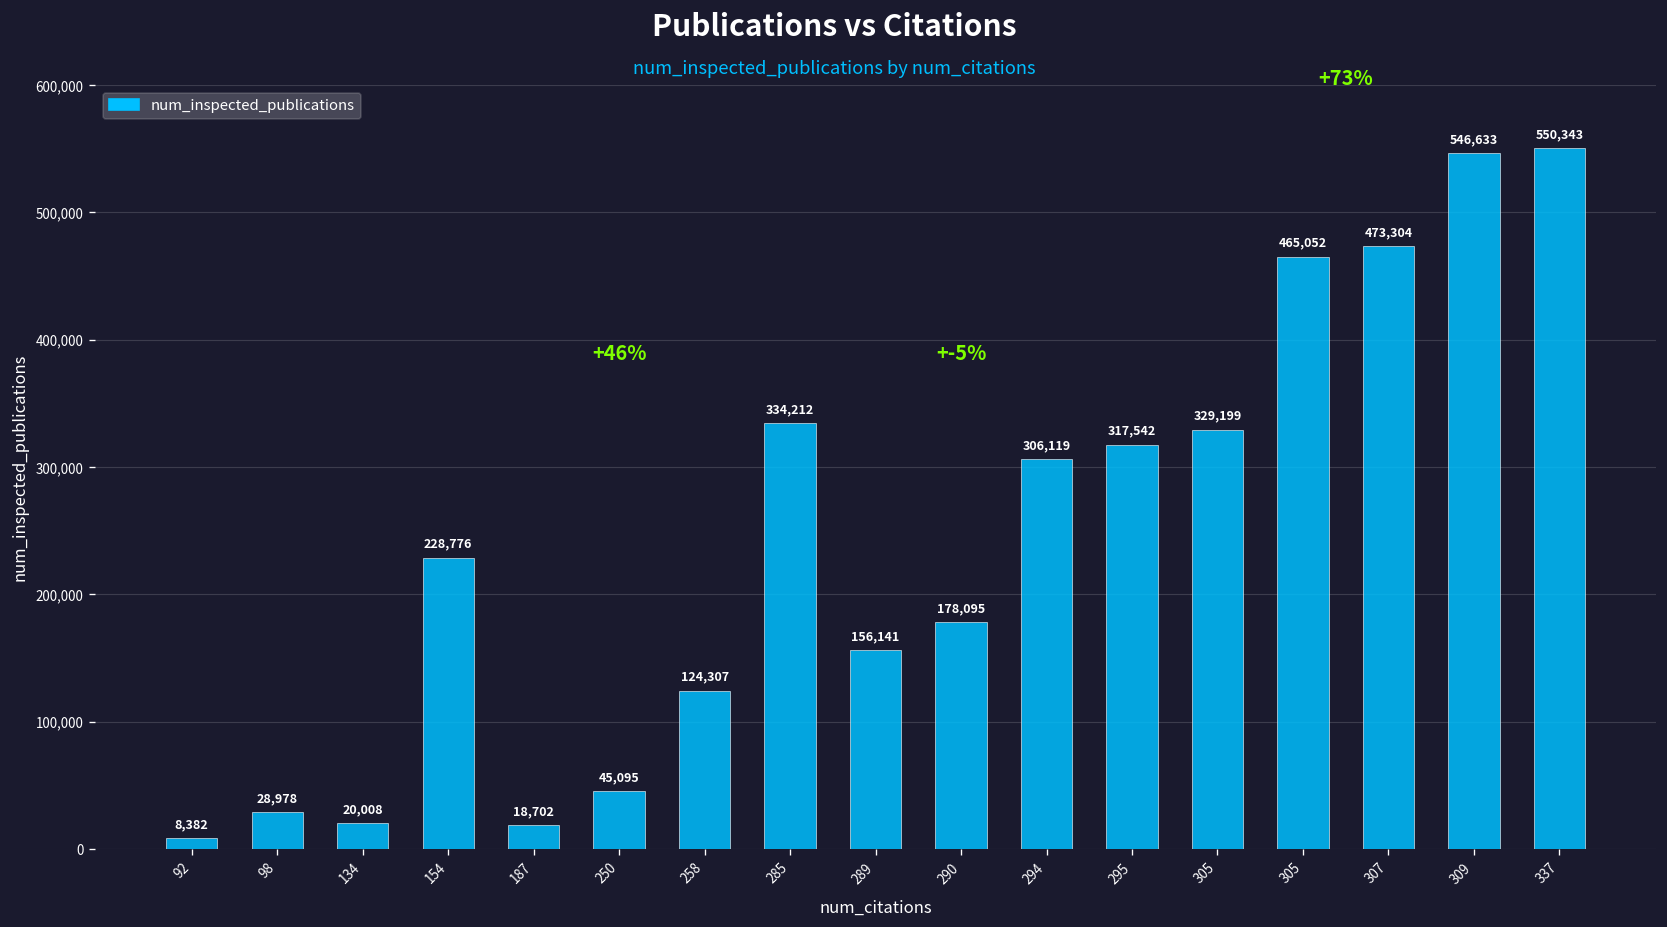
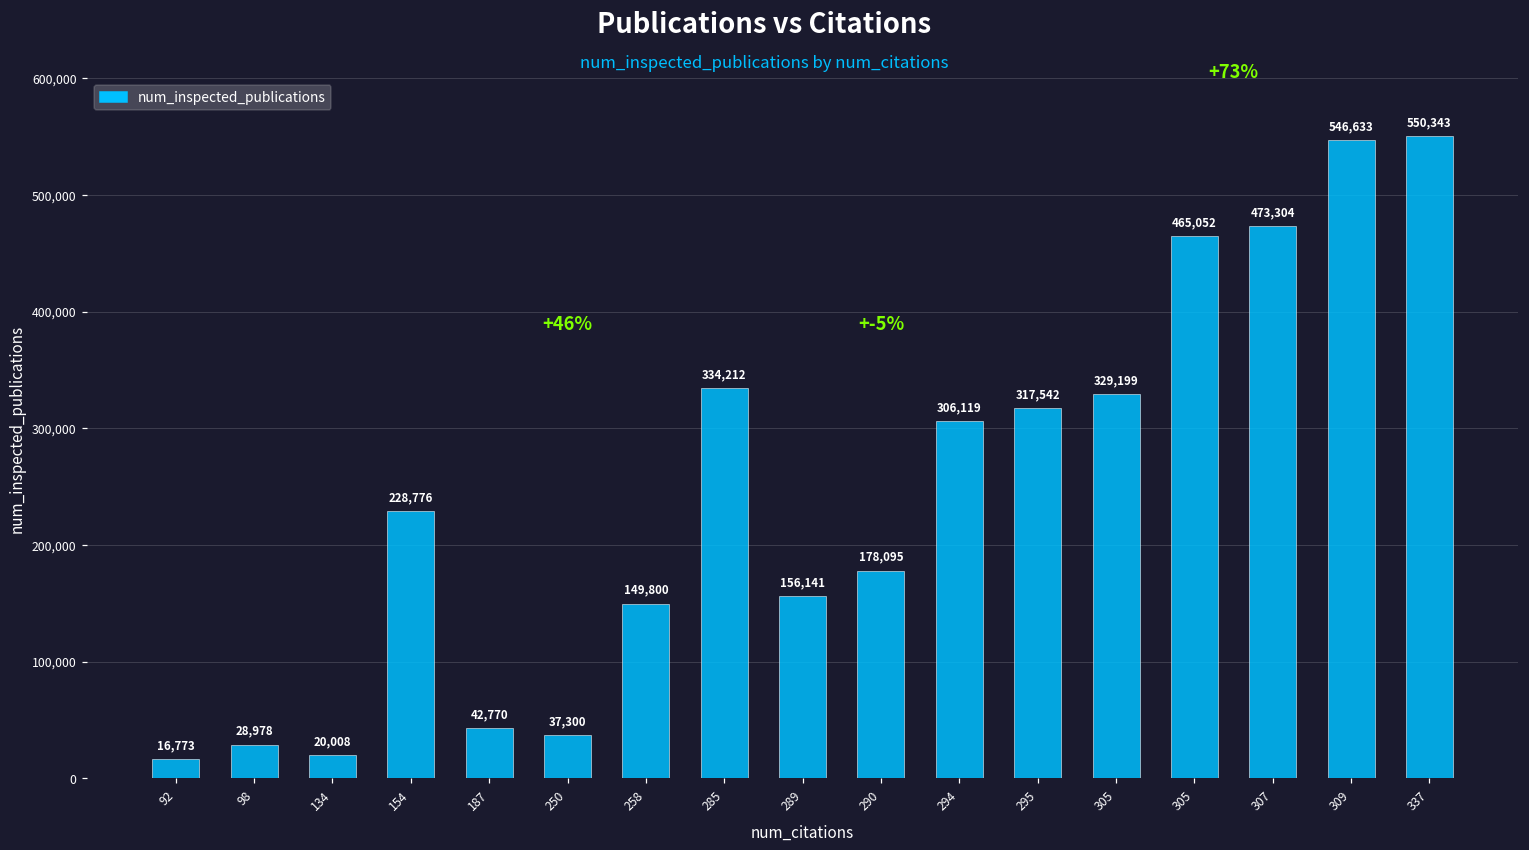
92: 8,382 -> 16,773
187: 18,702 -> 42,770
250: 45,095 -> 37,300
258: 124,307 -> 149,800
